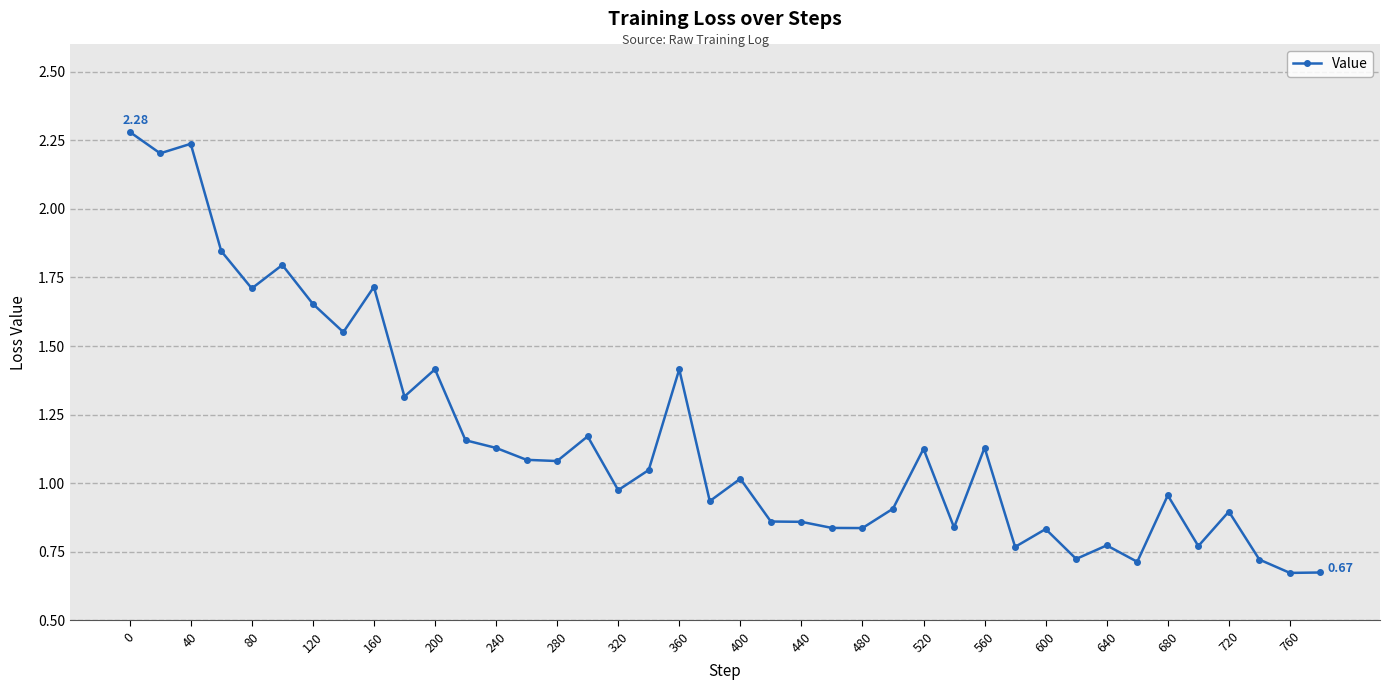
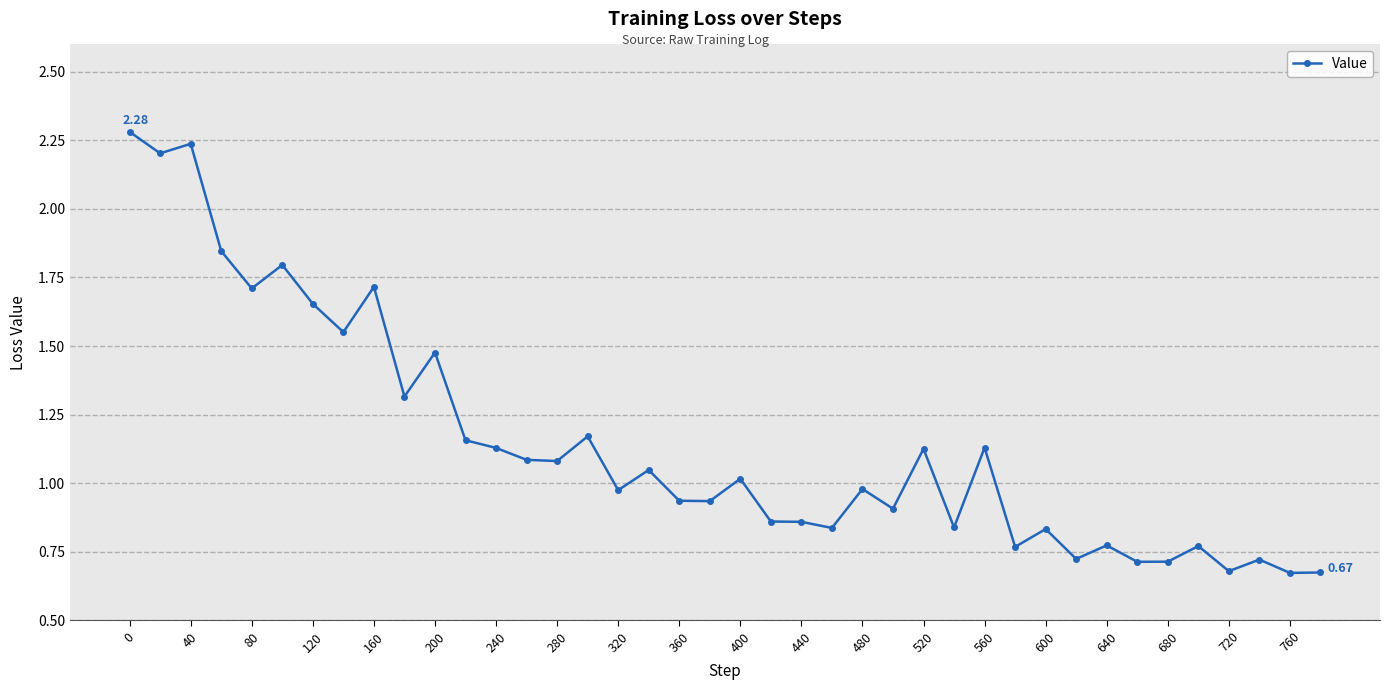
200: 1.42 -> 1.48
360: 1.42 -> 0.94
480: 0.84 -> 0.98
680: 0.96 -> 0.71
720: 0.90 -> 0.68
